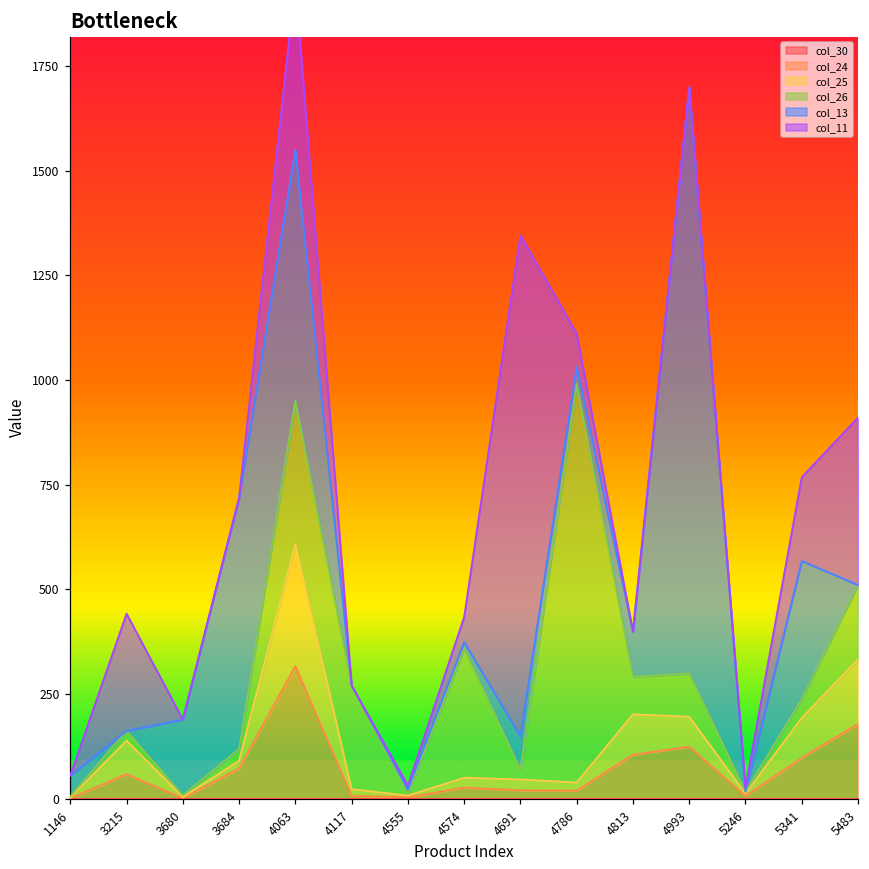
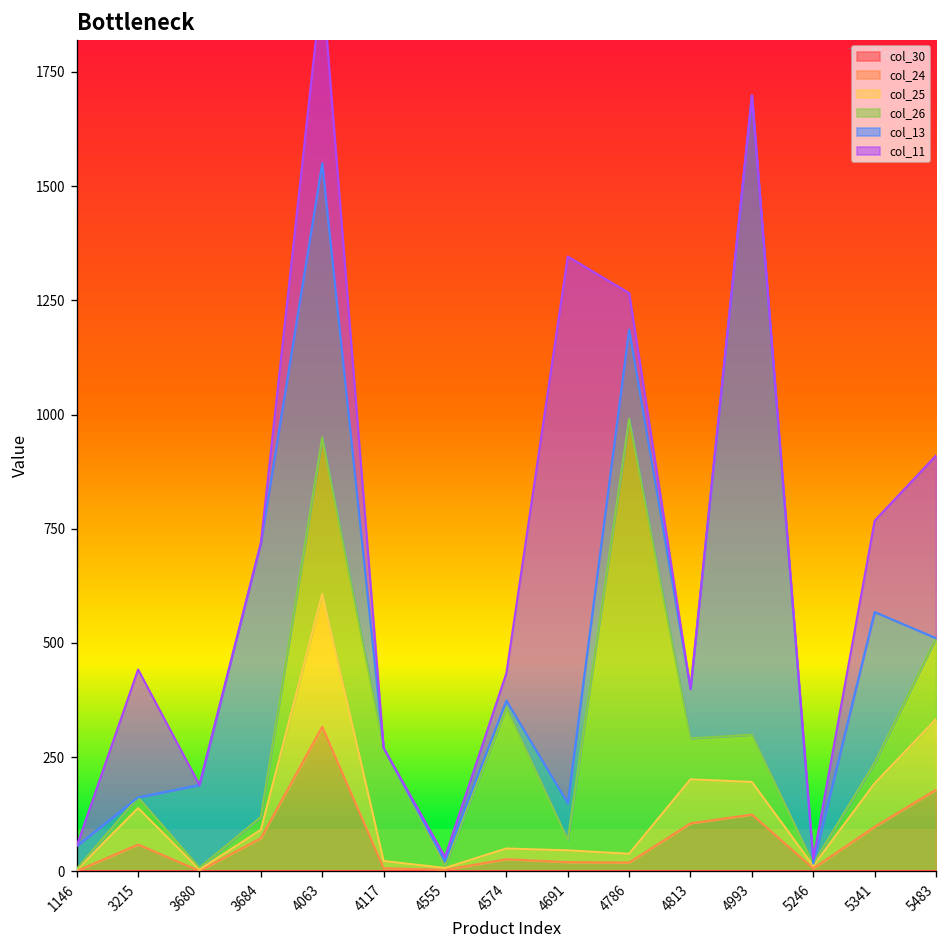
col_13, 4786: 40 -> 200
